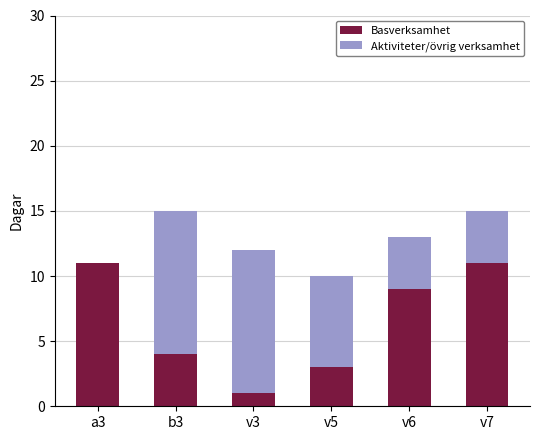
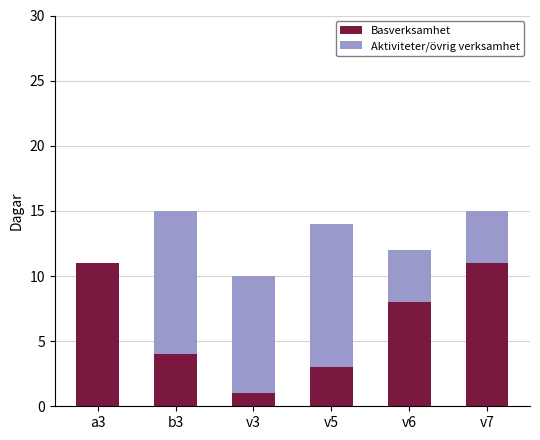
Aktiviteter/övrig verksamhet, v3: 11 -> 9
Aktiviteter/övrig verksamhet, v5: 7 -> 11
Basverksamhet, v6: 9 -> 8
